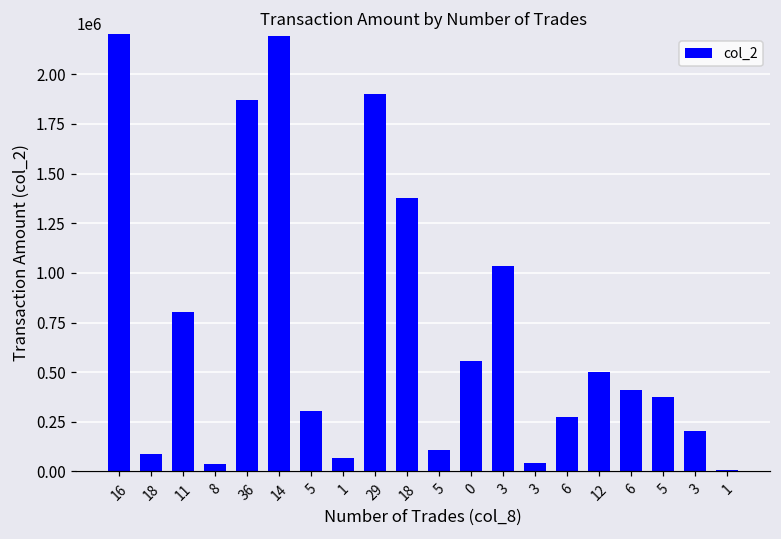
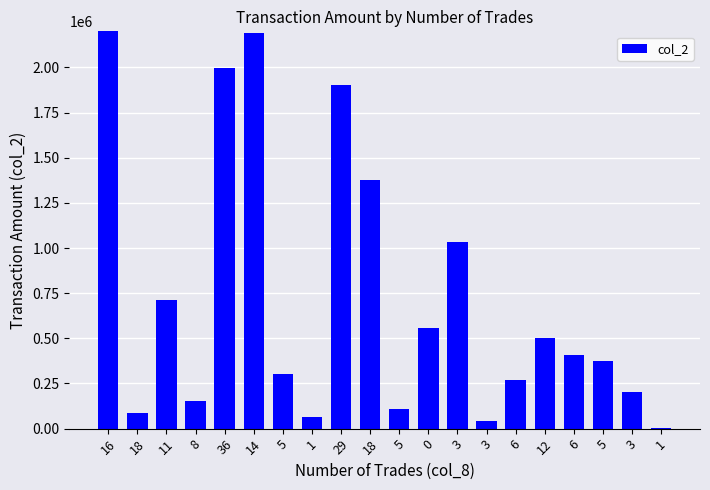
11: 800000 -> 710000
8: 40000 -> 150000
36: 1870000 -> 2000000
